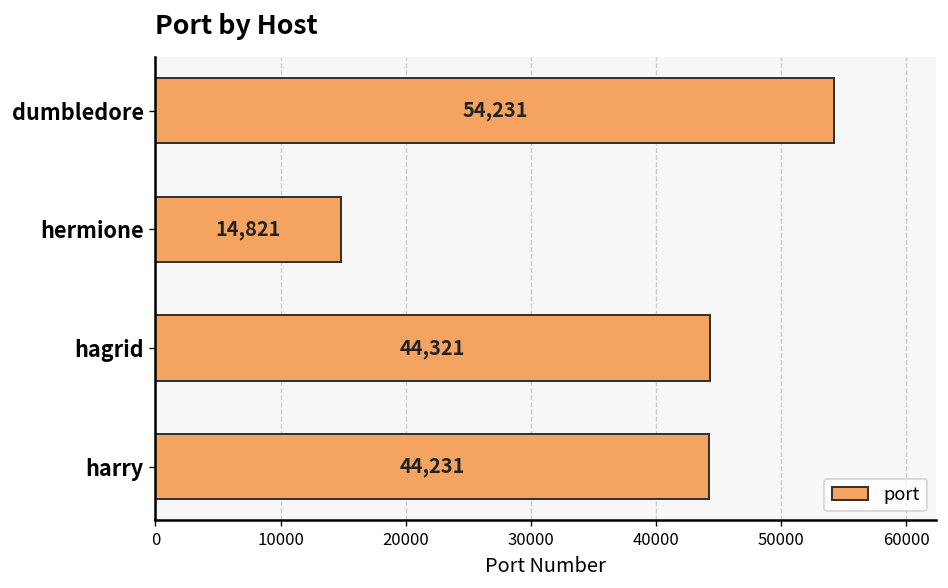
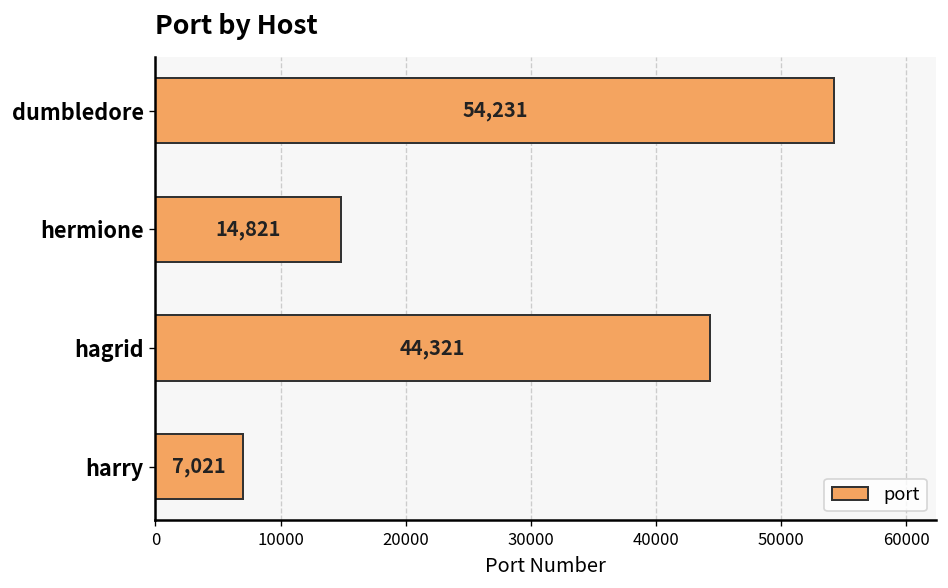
harry: 44,231 -> 7,021
